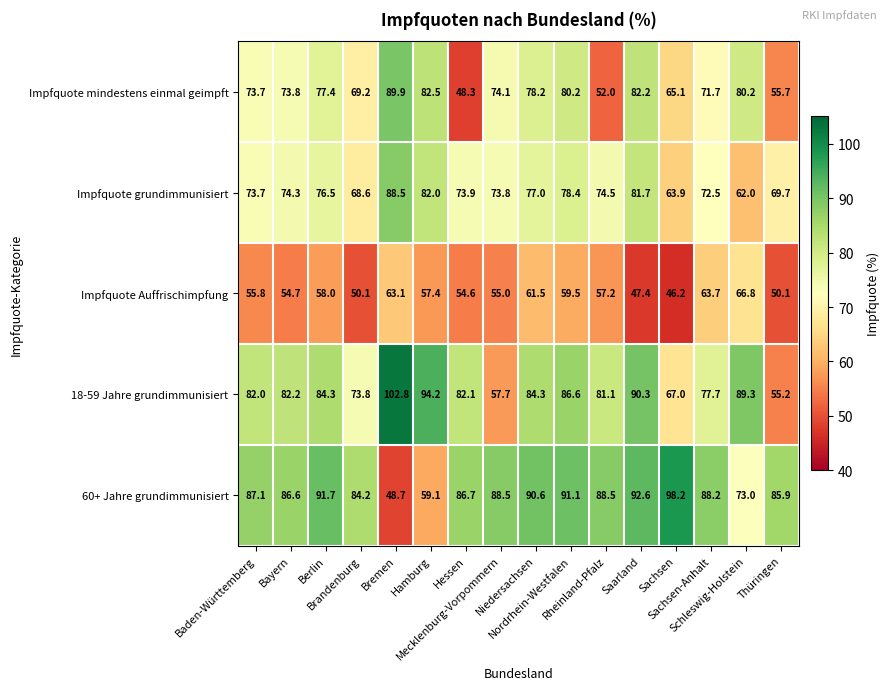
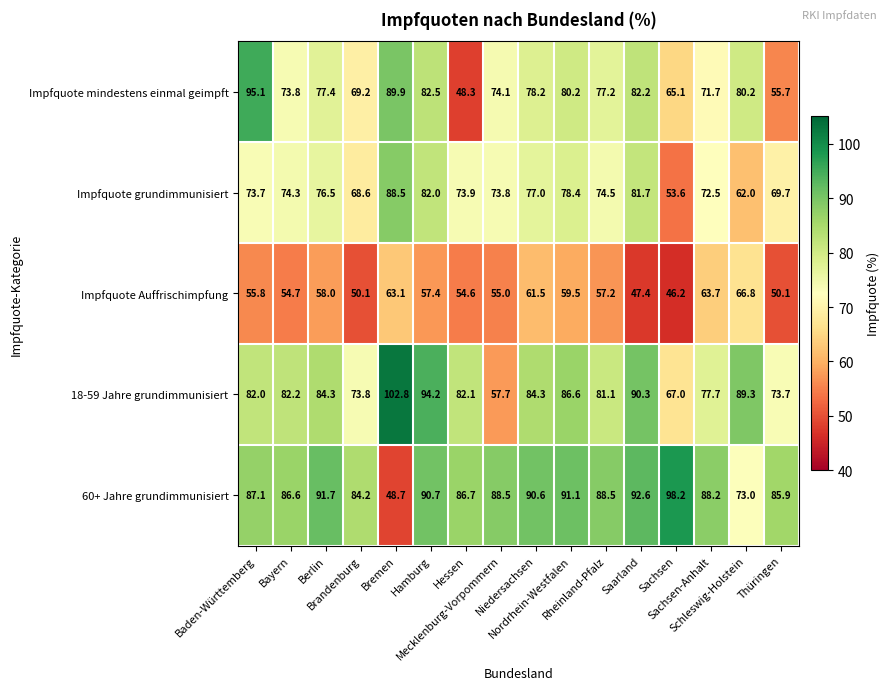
Impfquote mindestens einmal geimpft, Baden-Württemberg: 73.7 -> 95.1
Impfquote mindestens einmal geimpft, Rheinland-Pfalz: 52.0 -> 77.2
Impfquote grundimmunisiert, Sachsen: 63.9 -> 53.6
18-59 Jahre grundimmunisiert, Thüringen: 55.2 -> 73.7
60+ Jahre grundimmunisiert, Hamburg: 59.1 -> 90.7
